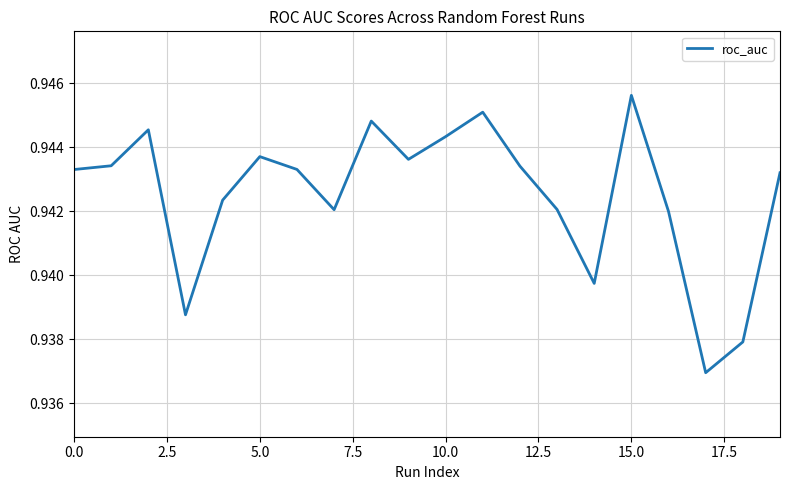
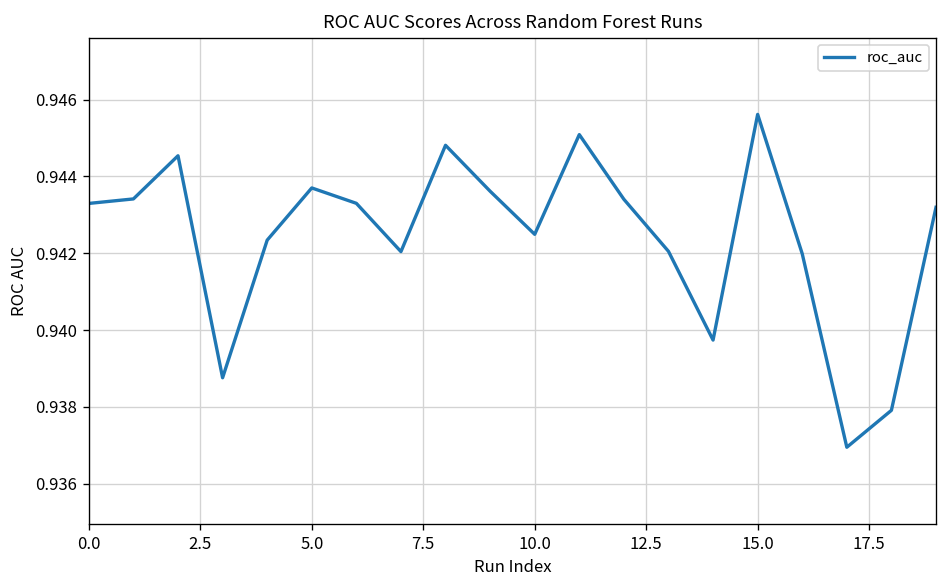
10.0: 0.9443 -> 0.9425
